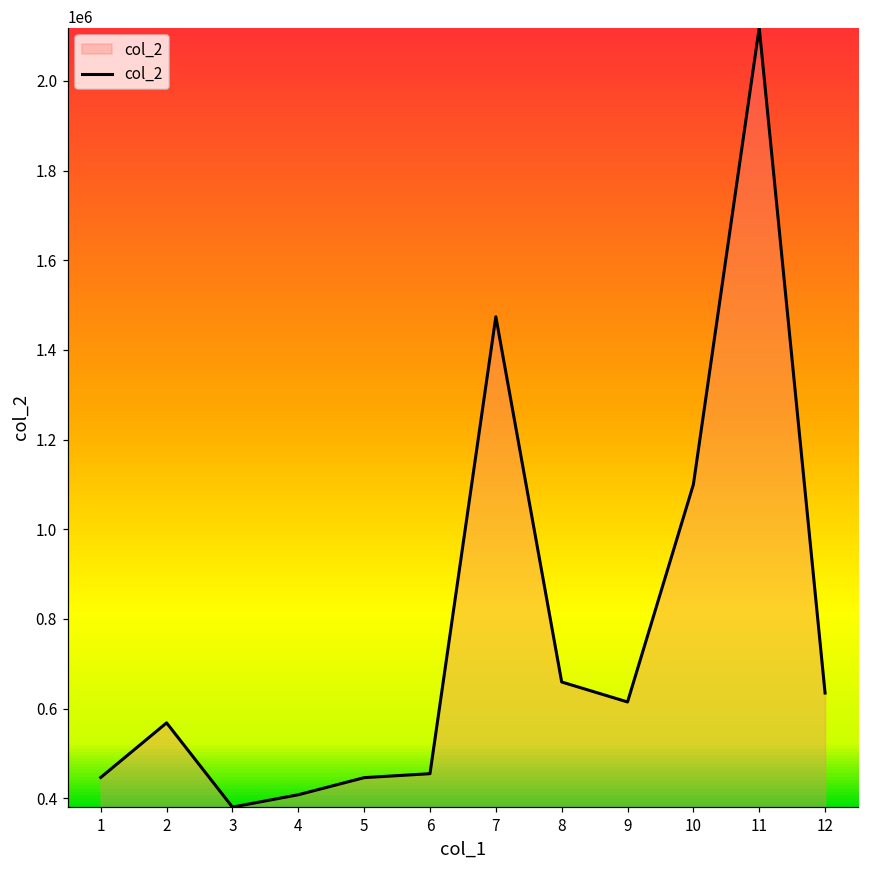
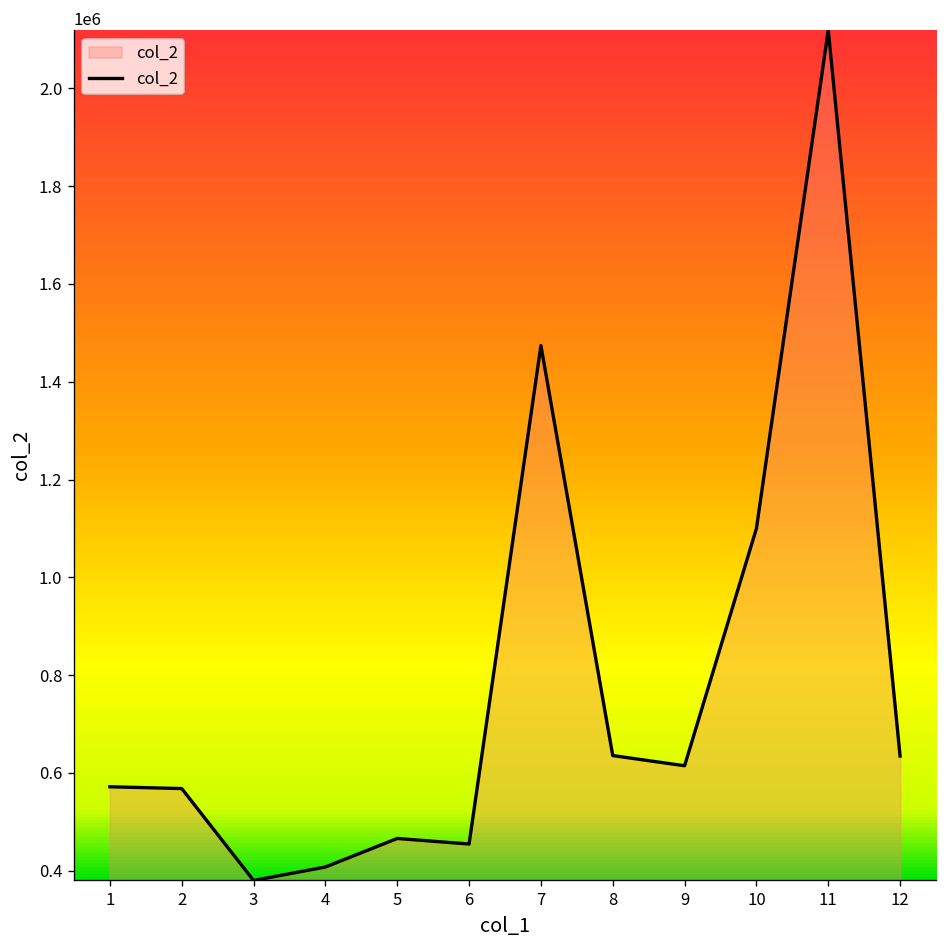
1: 450000 -> 570000
5: 450000 -> 470000
8: 660000 -> 640000
